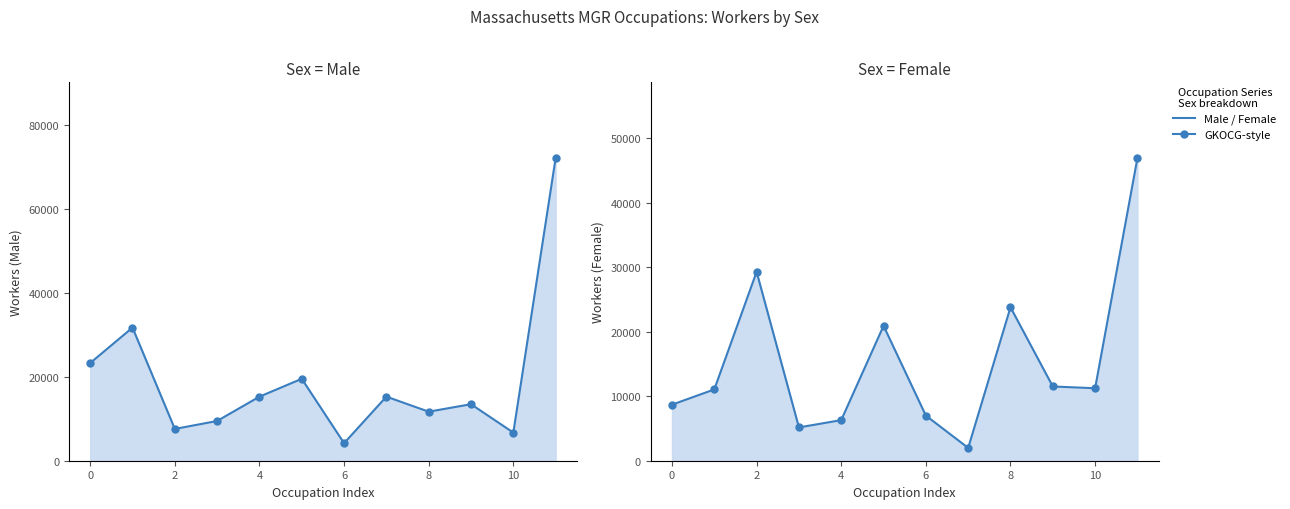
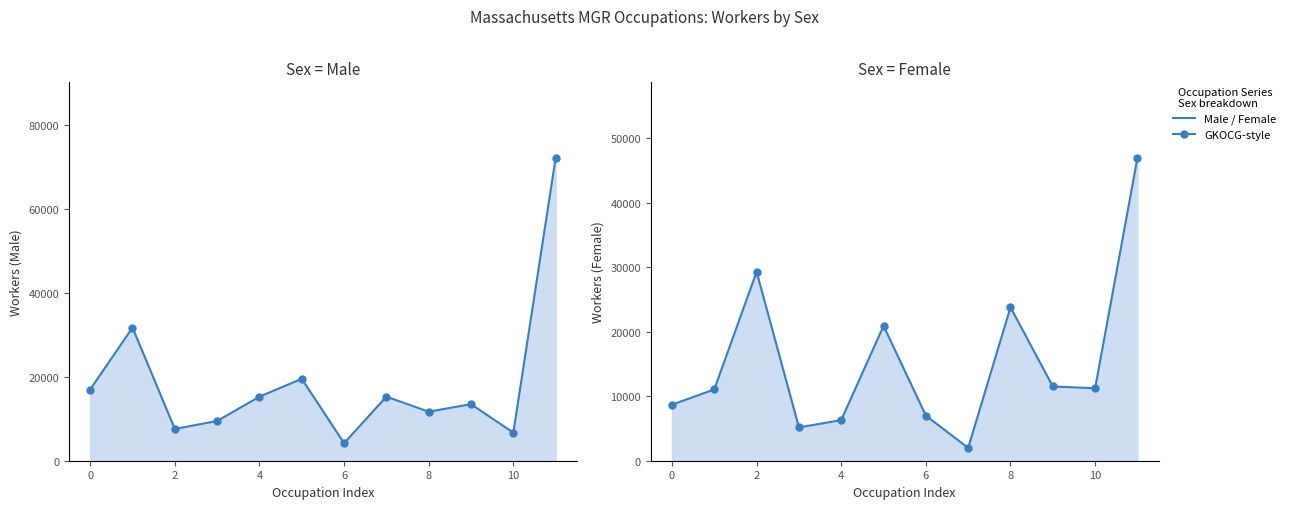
Sex = Male, 0: 23000 -> 17000
